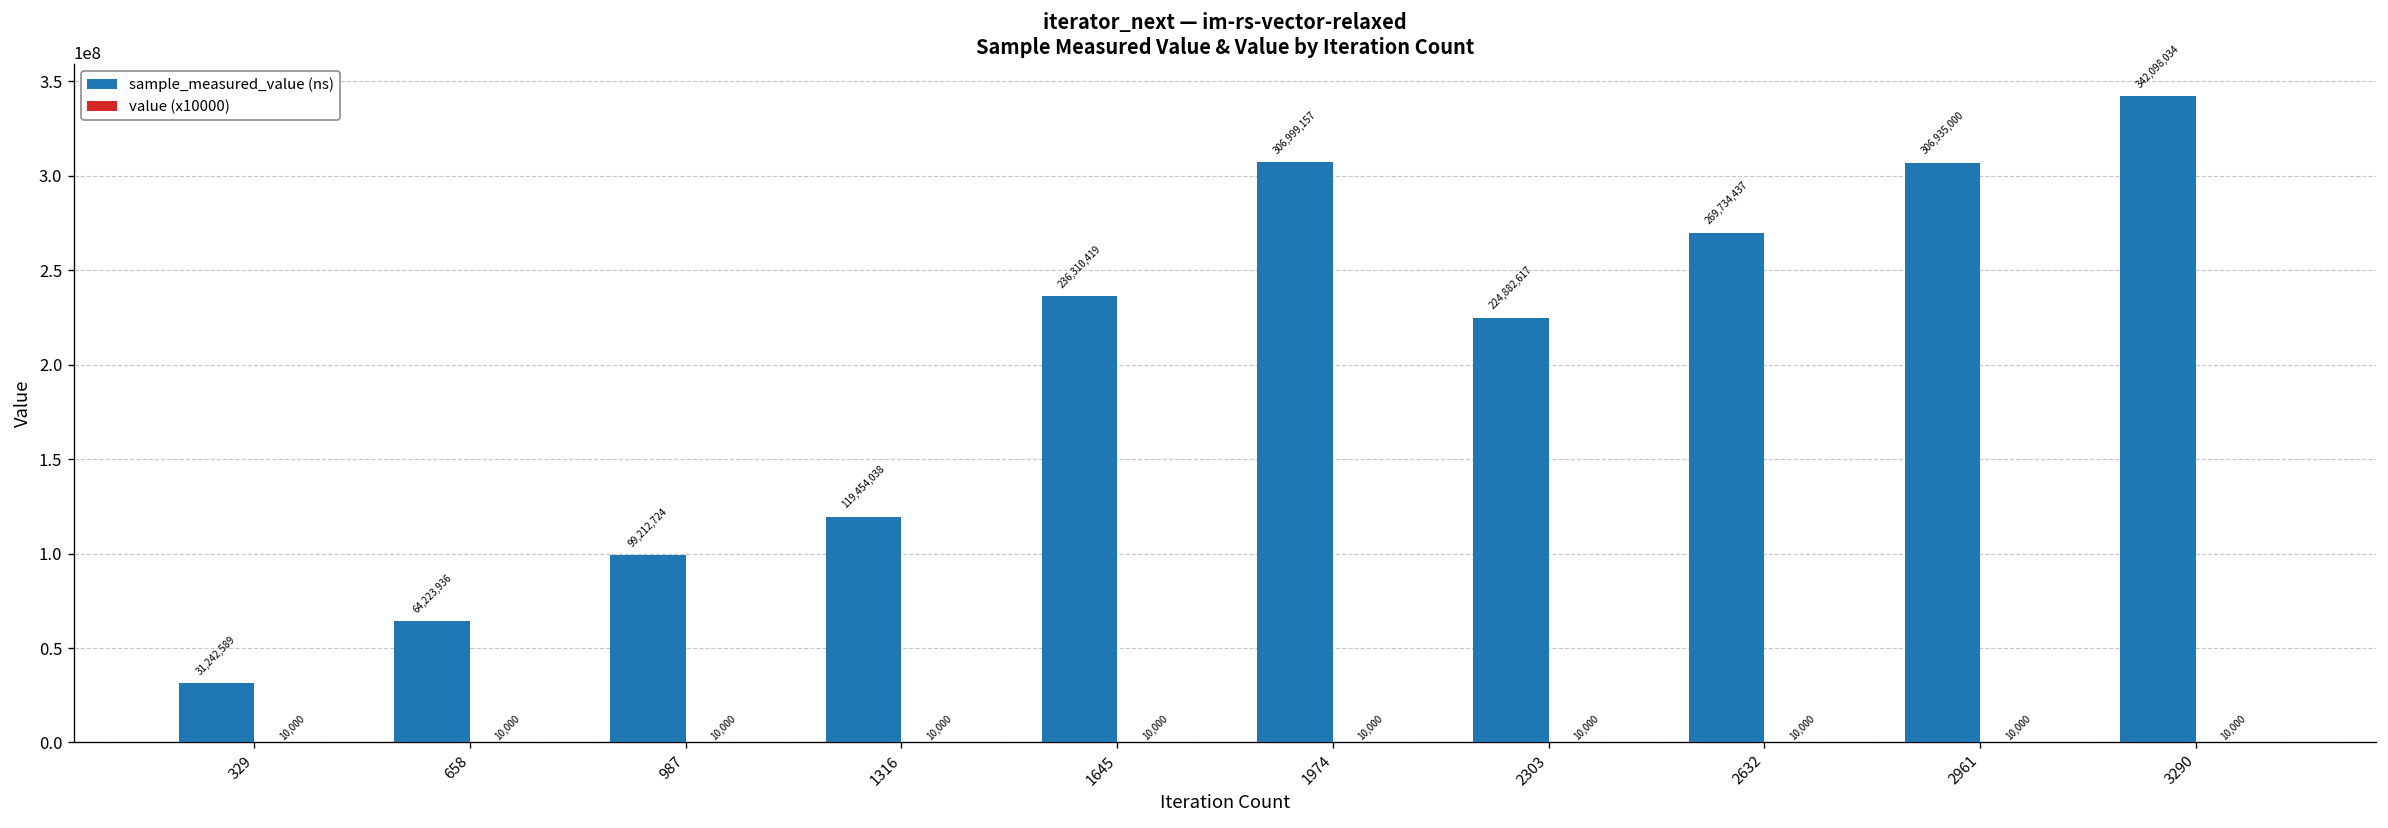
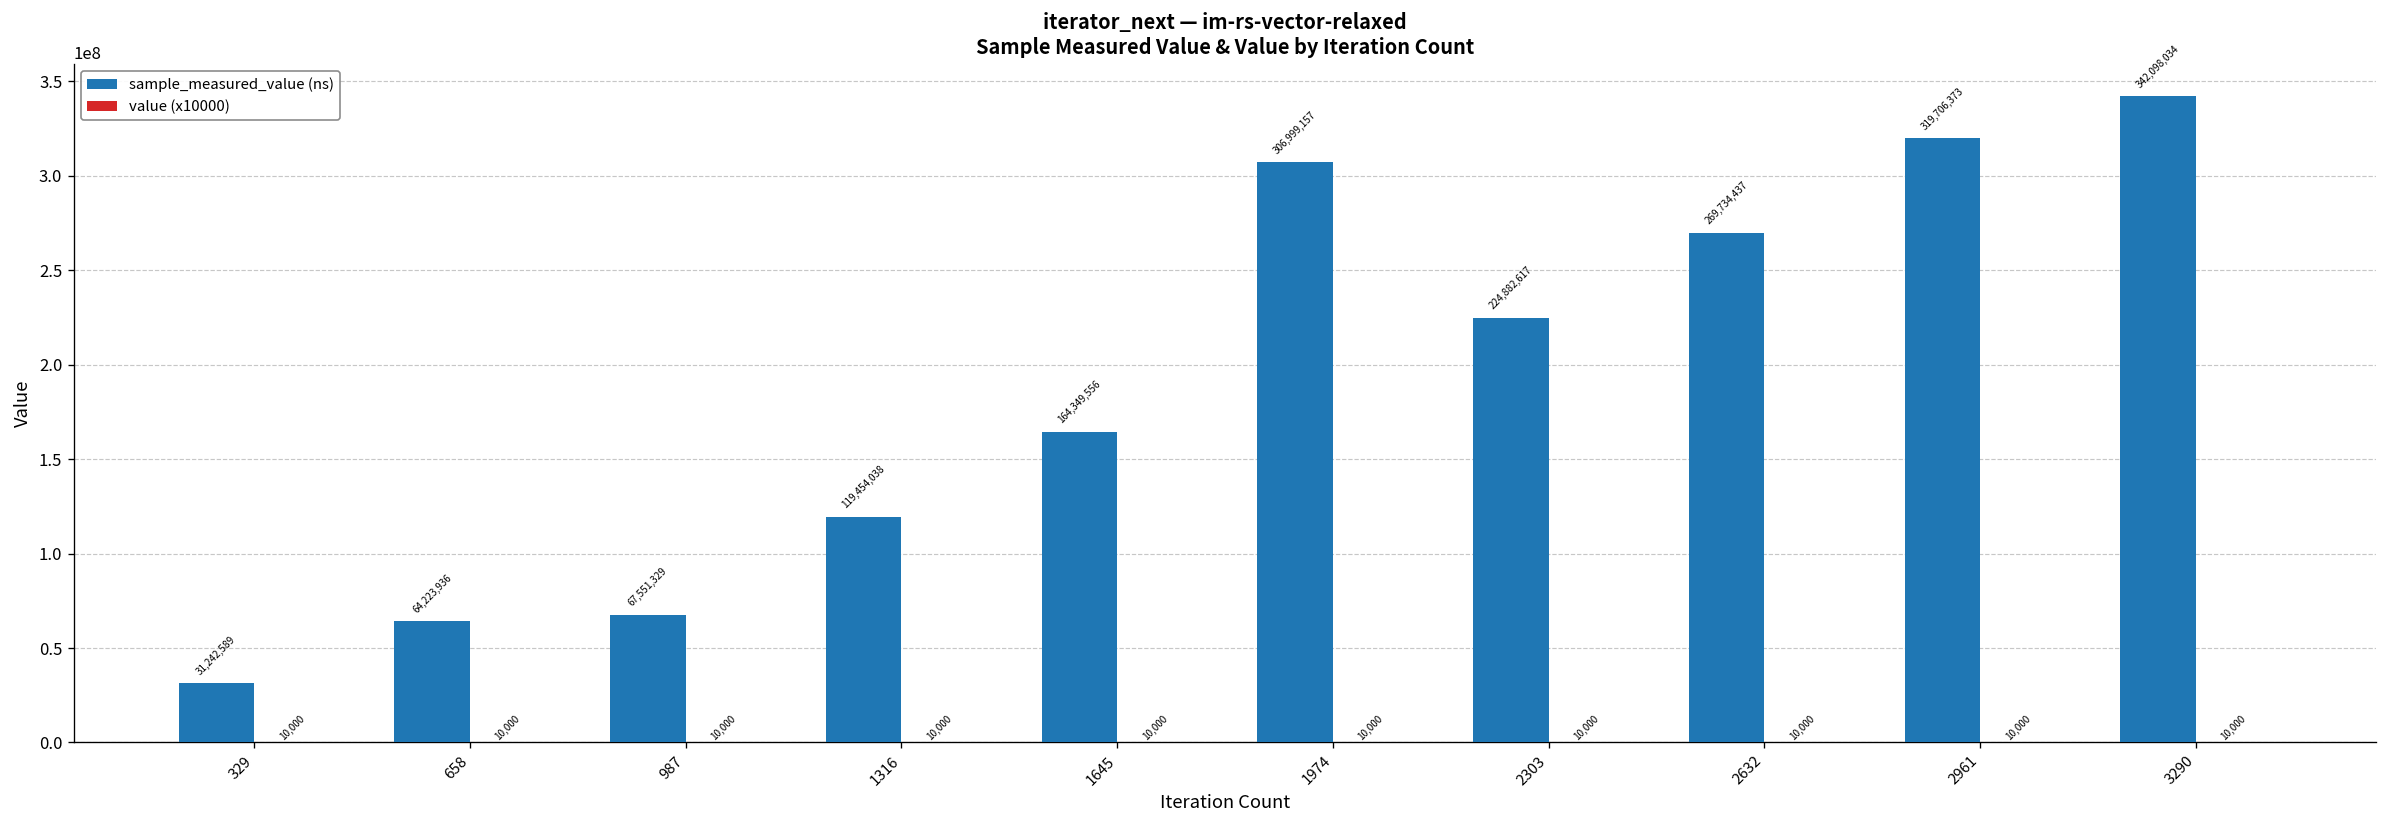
sample_measured_value (ns), 987: 99,212,724 -> 67,551,329
sample_measured_value (ns), 1645: 236,310,419 -> 164,349,556
sample_measured_value (ns), 2961: 306,935,000 -> 319,706,373
